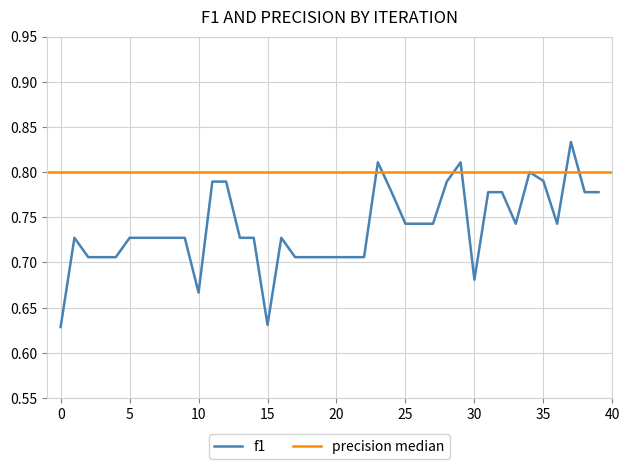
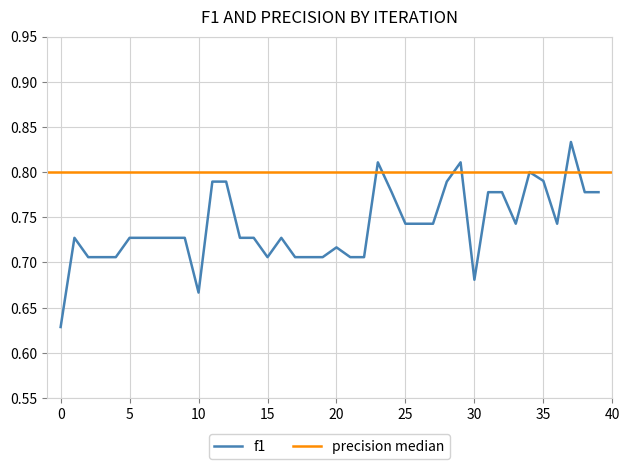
15: 0.63 -> 0.71
20: 0.71 -> 0.72
